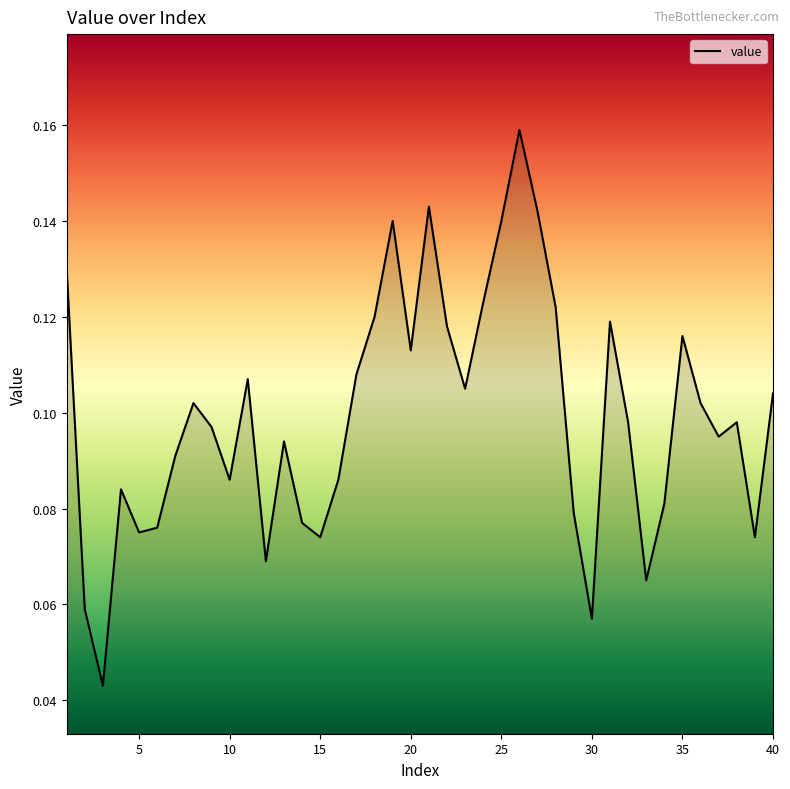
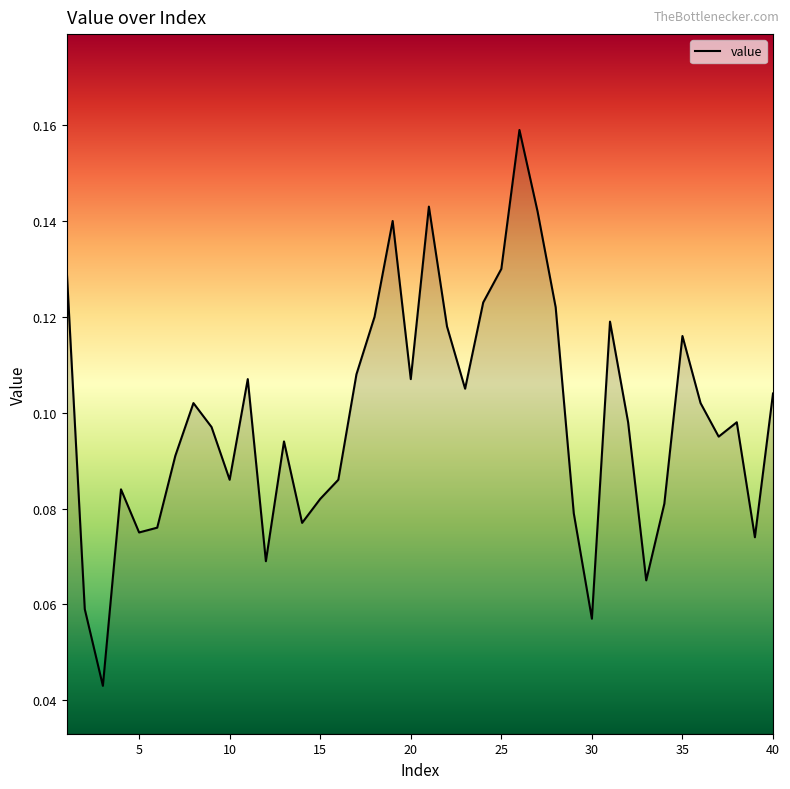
15: 0.074 -> 0.082
20: 0.113 -> 0.107
25: 0.14 -> 0.13
